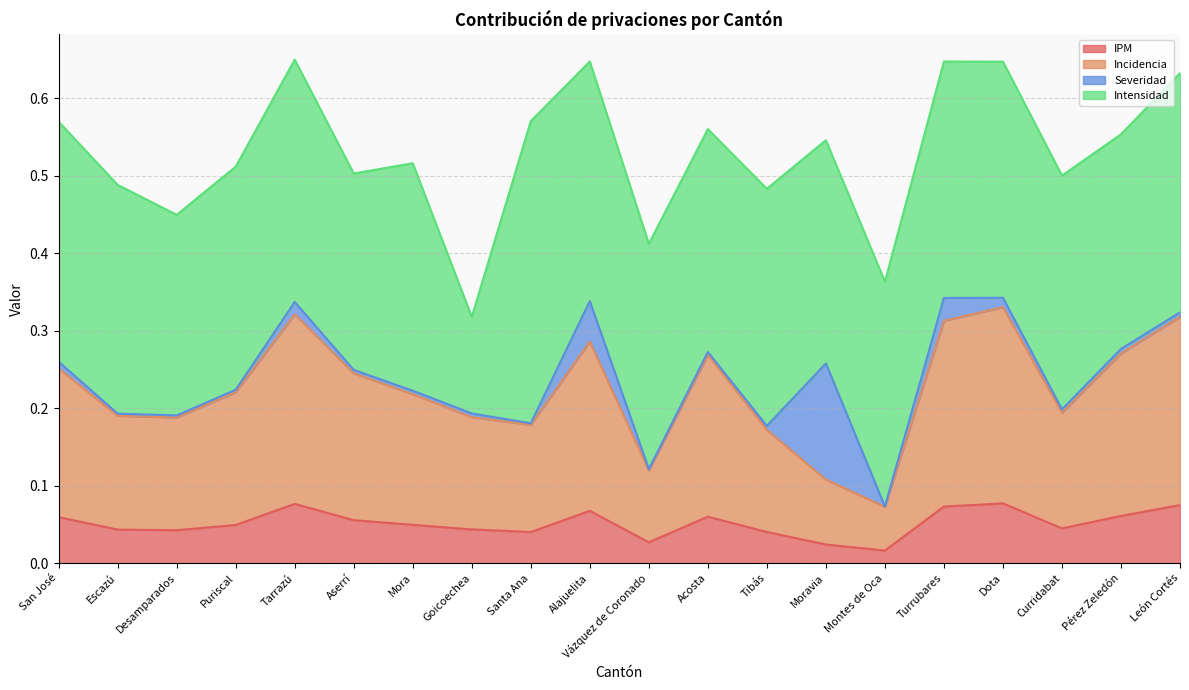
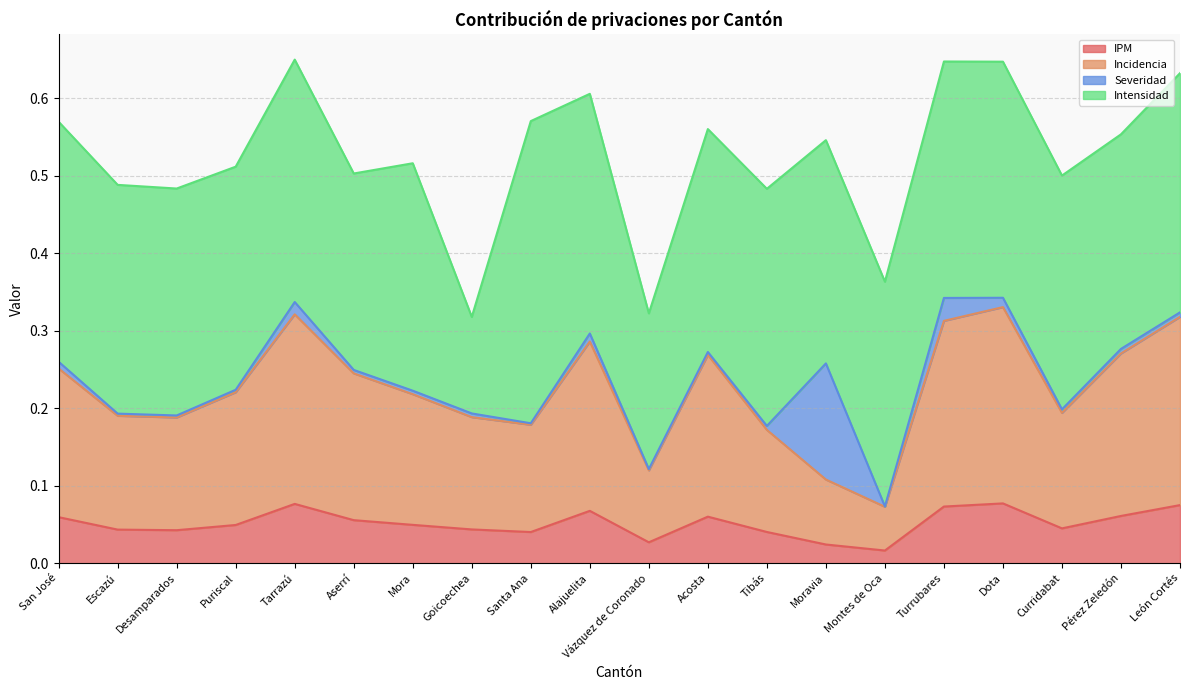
Intensidad, Desamparados: 0.26 -> 0.29
Severidad, Alajuelita: 0.05 -> 0.01
Intensidad, Vázquez de Coronado: 0.29 -> 0.20
